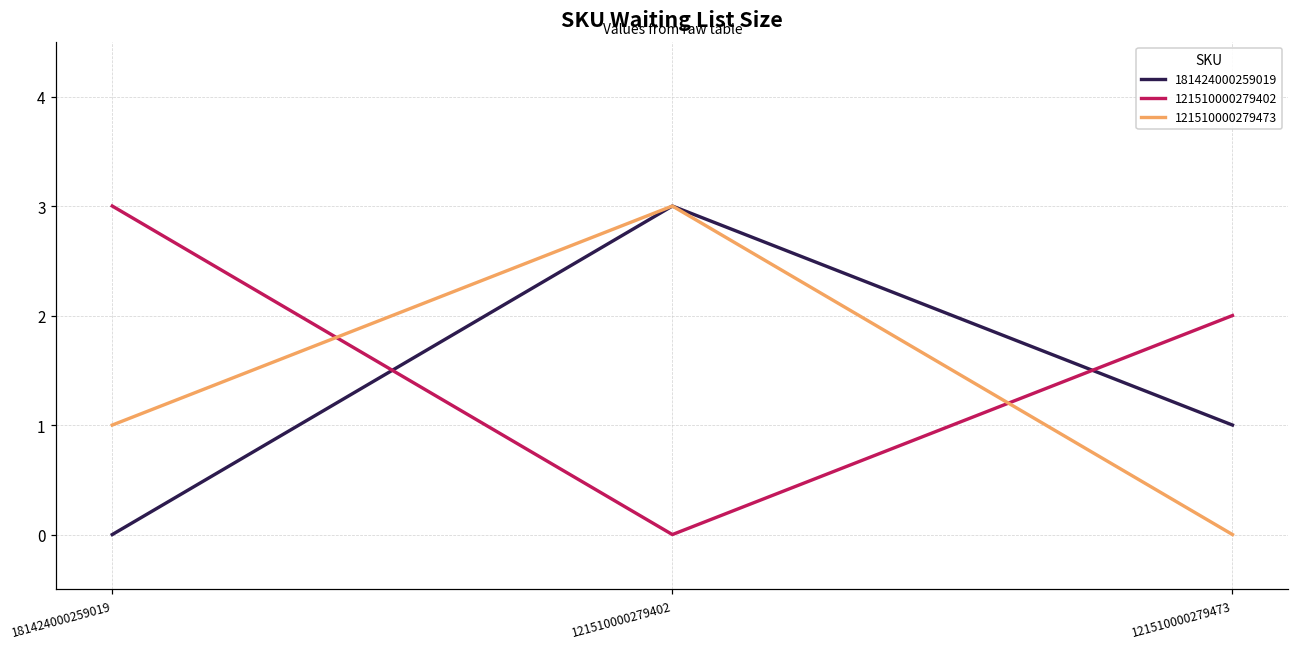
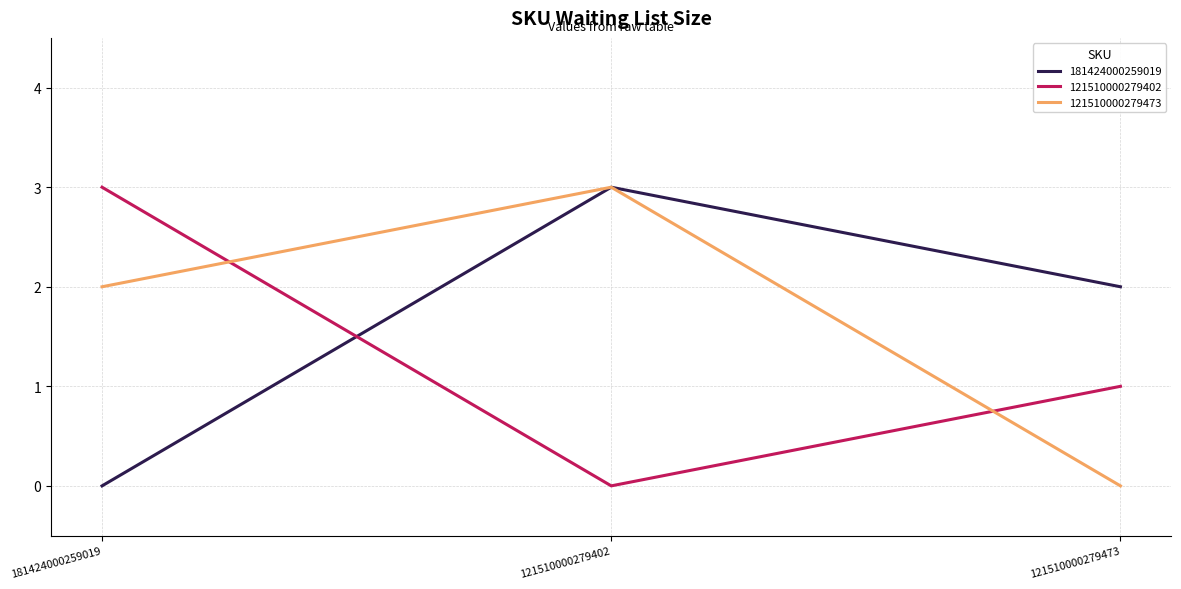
121510000279473, 181424000259019: 1 -> 2
181424000259019, 121510000279473: 1 -> 2
121510000279402, 121510000279473: 2 -> 1
